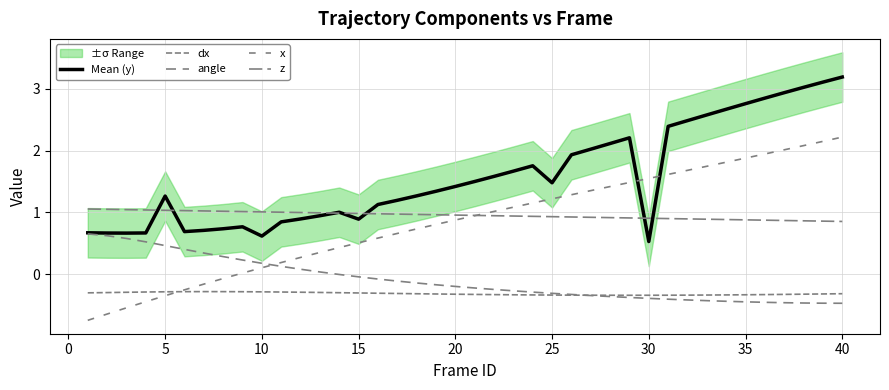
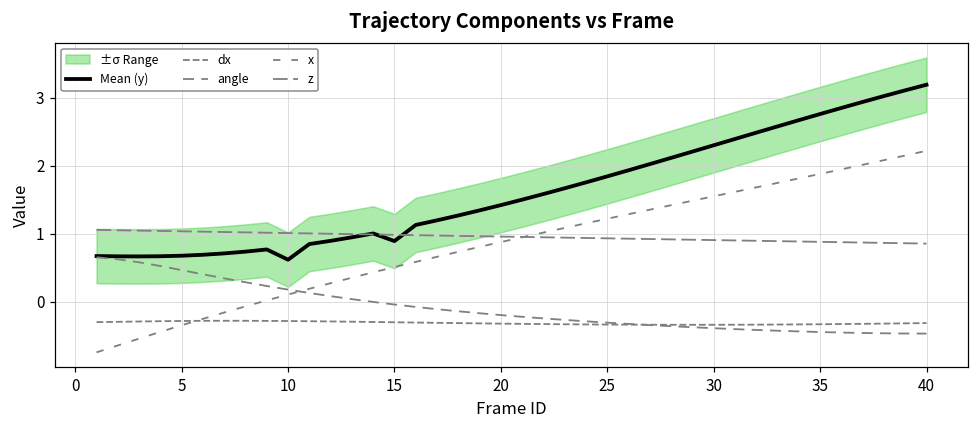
Mean (y), 5: 1.3 -> 0.7
Mean (y), 25: 1.5 -> 1.8
Mean (y), 30: 0.5 -> 2.3
